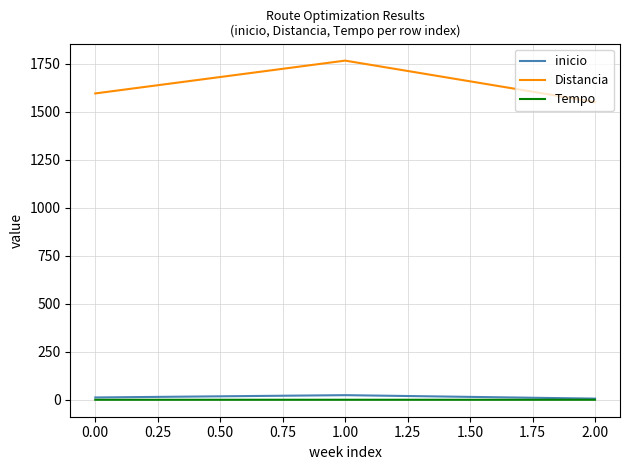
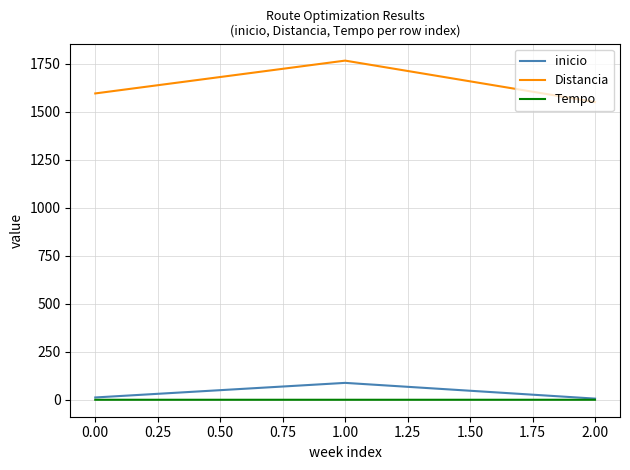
inicio, 1.00: 20 -> 90
